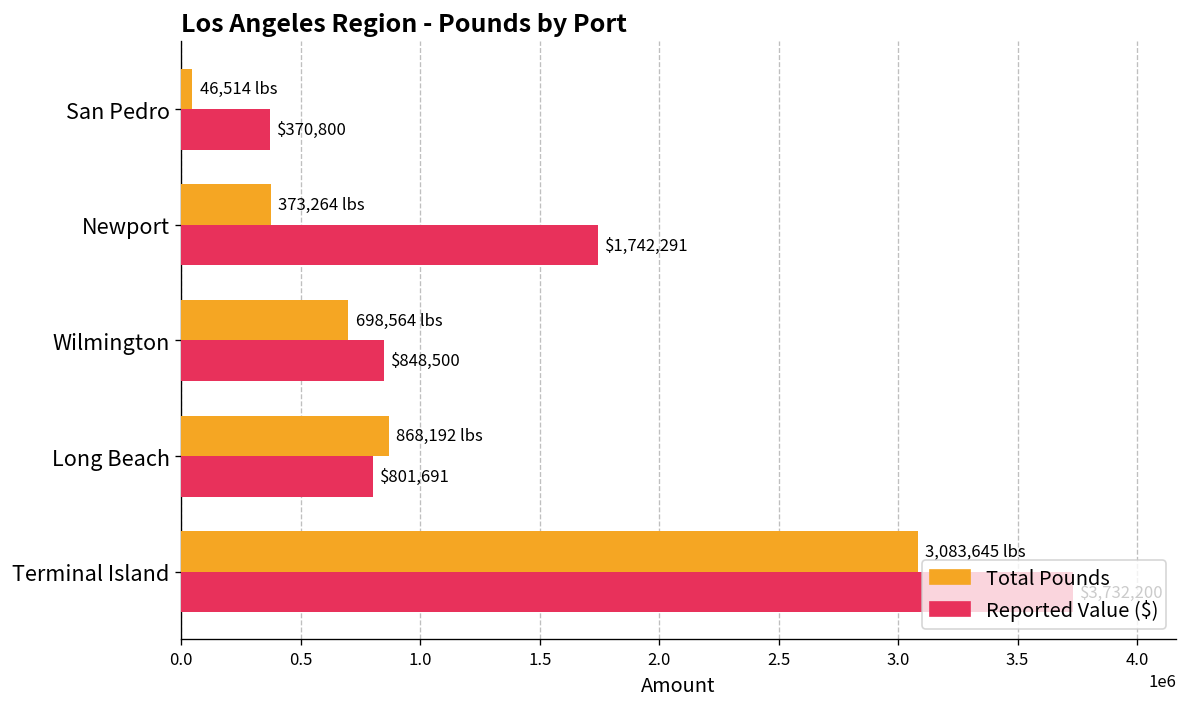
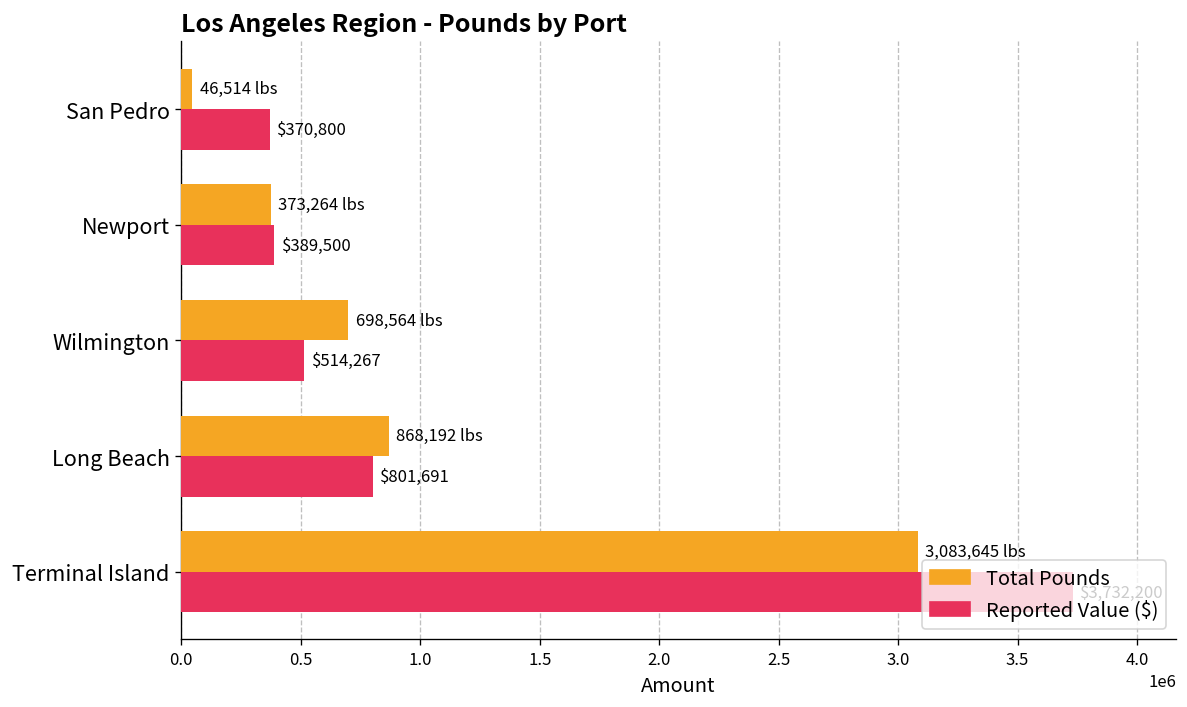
Reported Value ($), Newport: $1,742,291 -> $389,500
Reported Value ($), Wilmington: $848,500 -> $514,267
